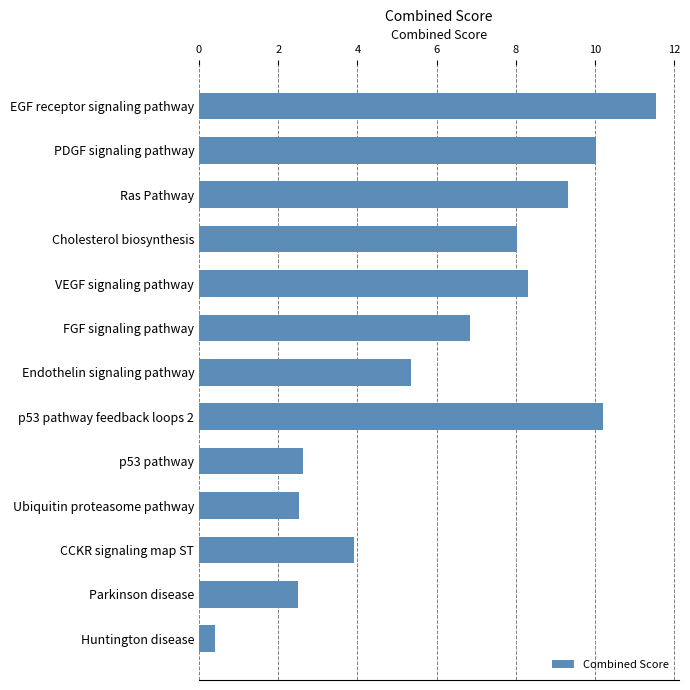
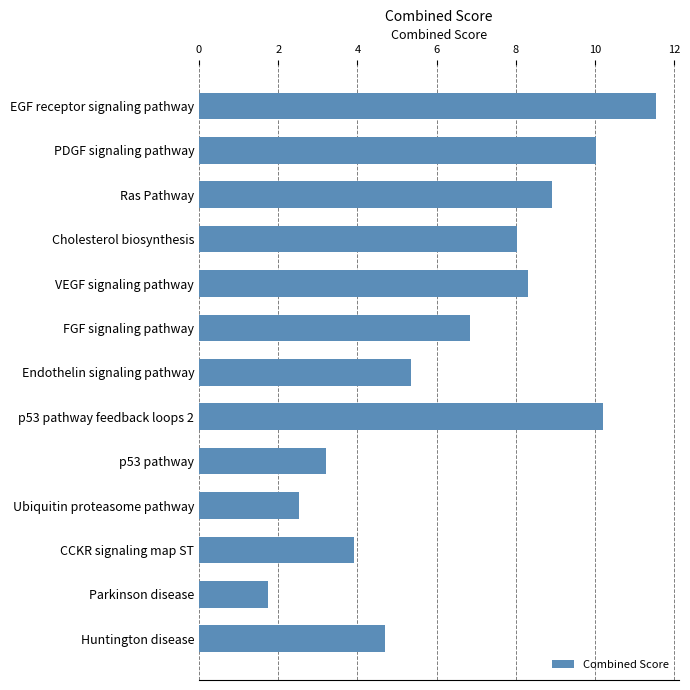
Ras Pathway: 9.3 -> 8.9
p53 pathway: 2.6 -> 3.2
Parkinson disease: 2.5 -> 1.7
Huntington disease: 0.4 -> 4.7
